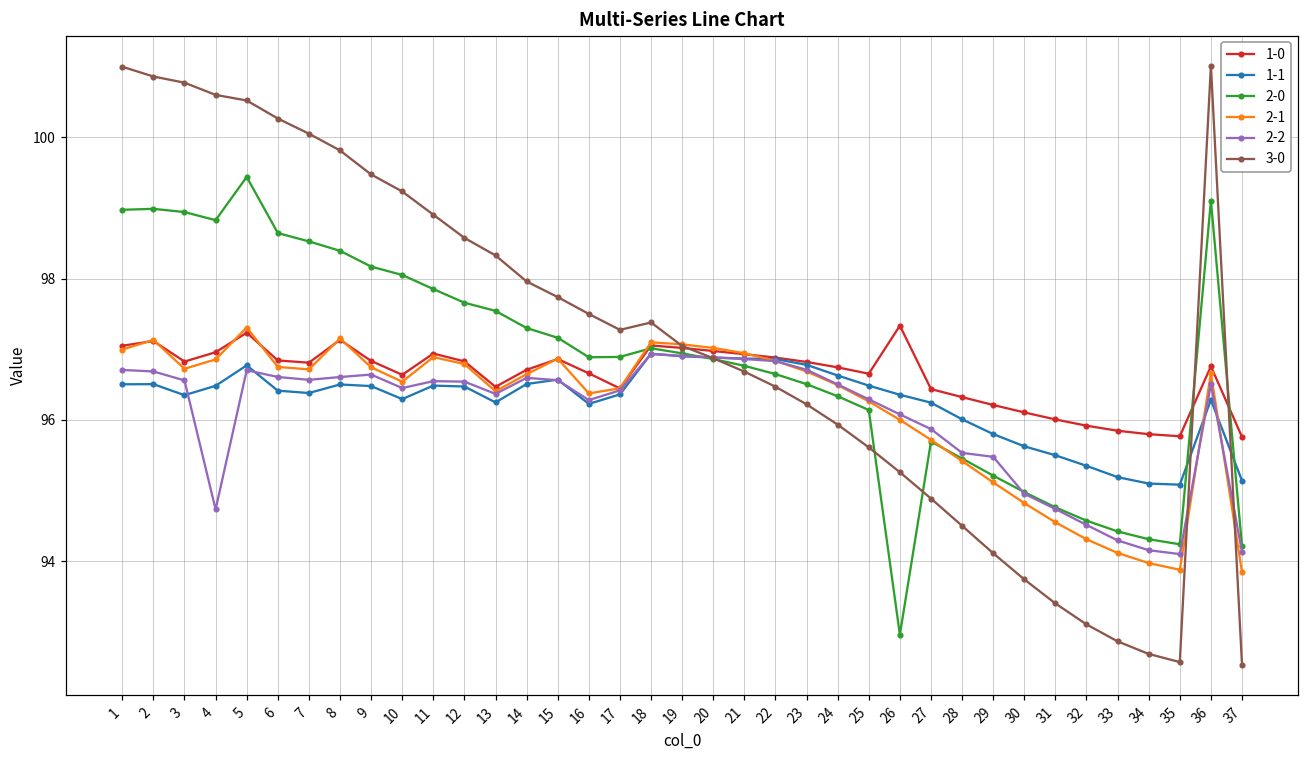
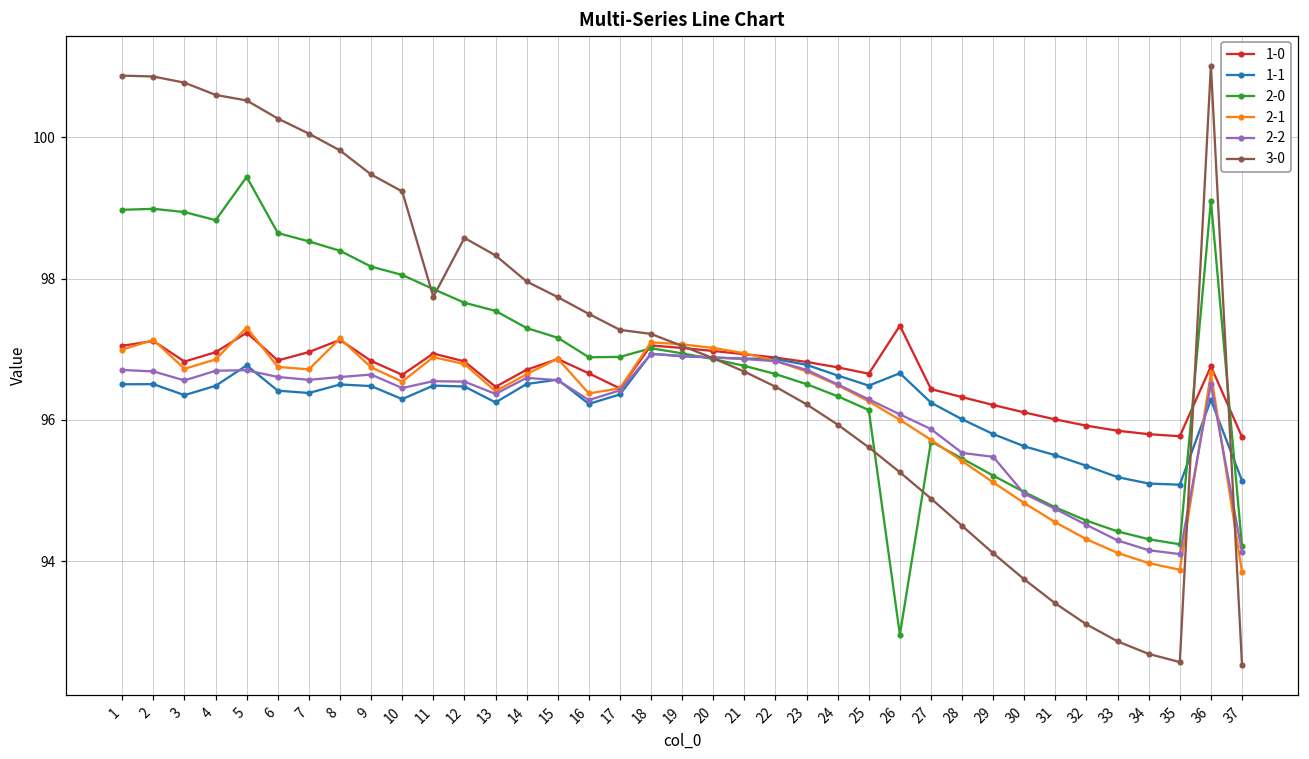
3-0, 1: 101.0 -> 100.9
2-2, 4: 94.7 -> 96.7
1-0, 7: 96.8 -> 97.0
3-0, 11: 98.9 -> 97.7
3-0, 18: 97.4 -> 97.2
1-1, 26: 96.4 -> 96.7
